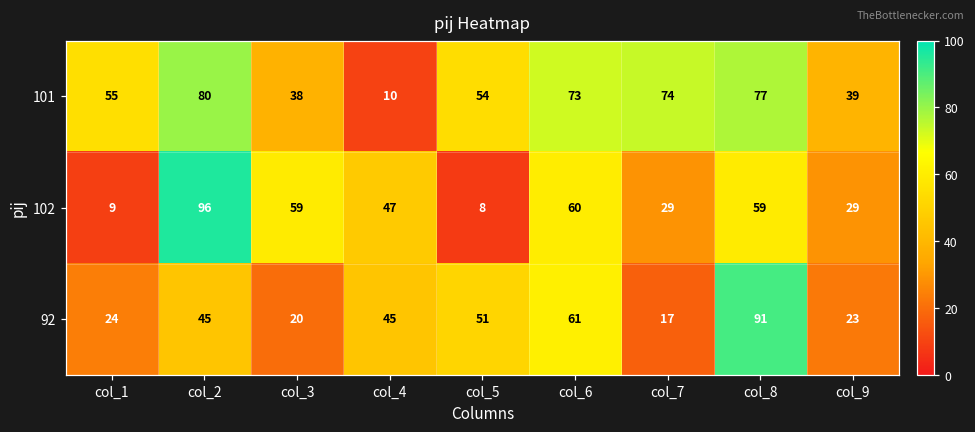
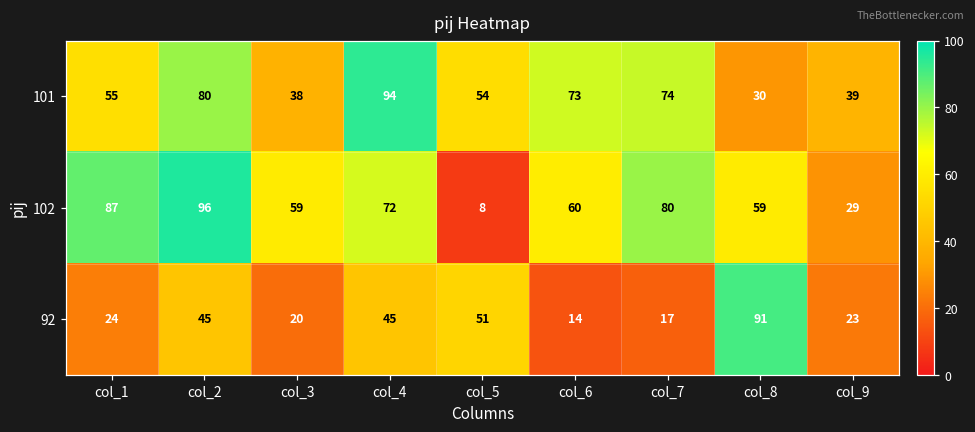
101, col_4: 10 -> 94
101, col_8: 77 -> 30
102, col_1: 9 -> 87
102, col_4: 47 -> 72
102, col_7: 29 -> 80
92, col_6: 61 -> 14
